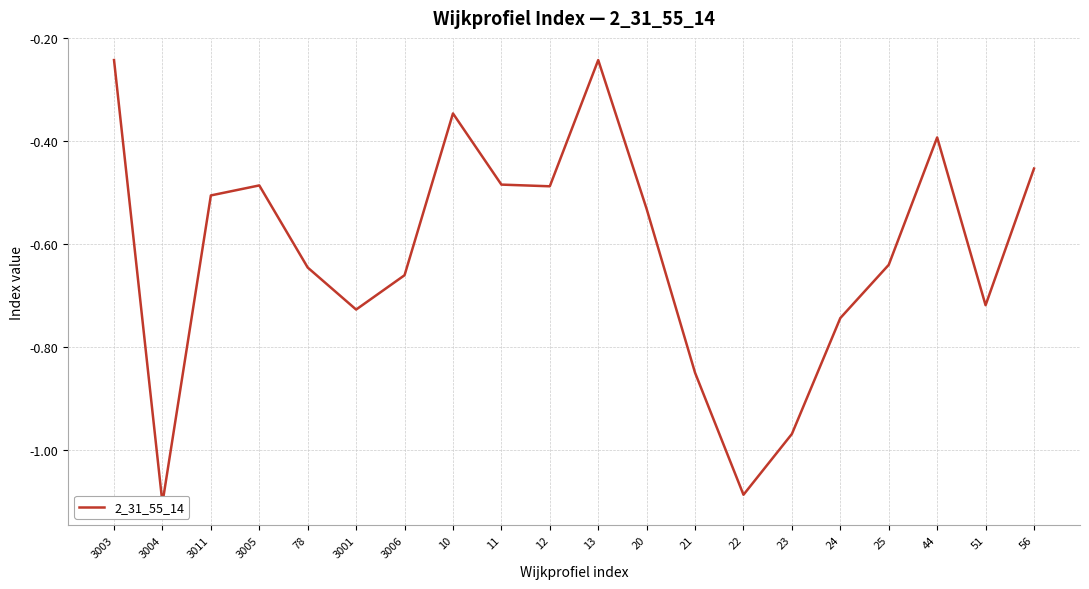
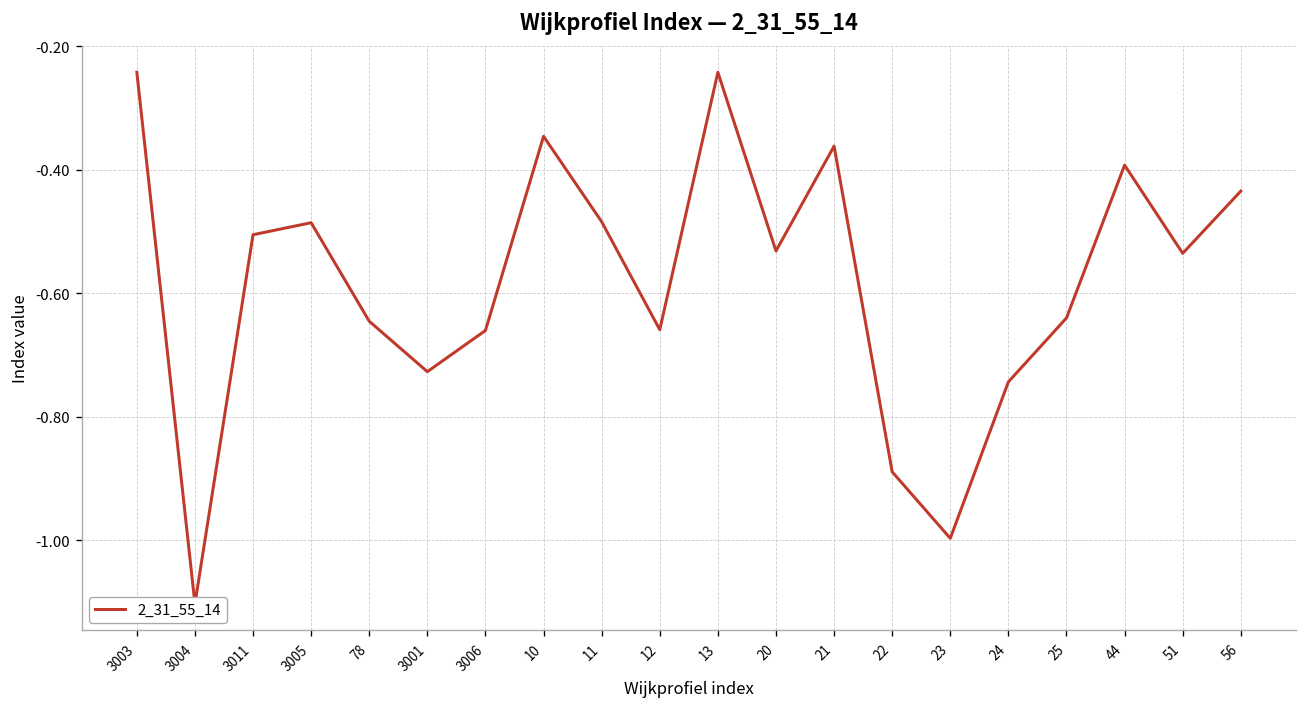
12: -0.49 -> -0.66
21: -0.85 -> -0.36
22: -1.09 -> -0.89
23: -0.97 -> -1.00
51: -0.72 -> -0.54
56: -0.45 -> -0.43
